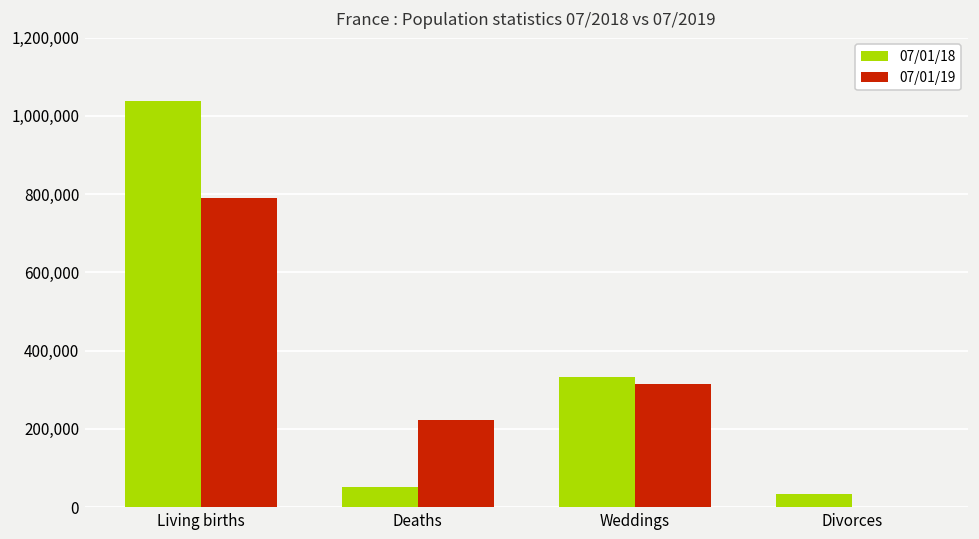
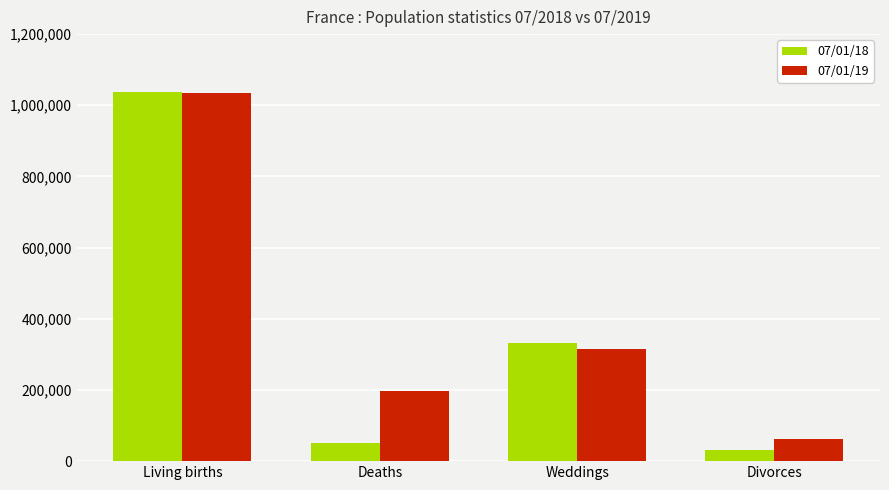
07/01/19, Living births: 790,000 -> 1,030,000
07/01/19, Deaths: 220,000 -> 200,000
07/01/19, Divorces: 0 -> 60,000
